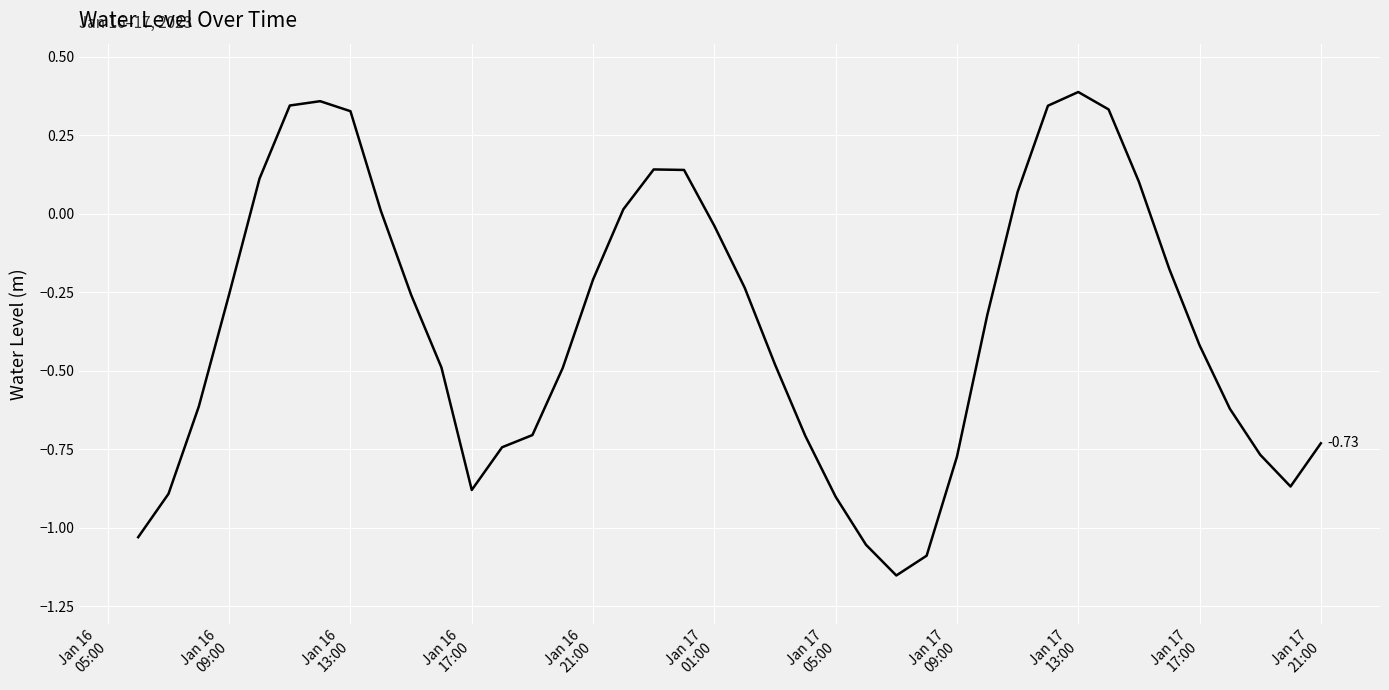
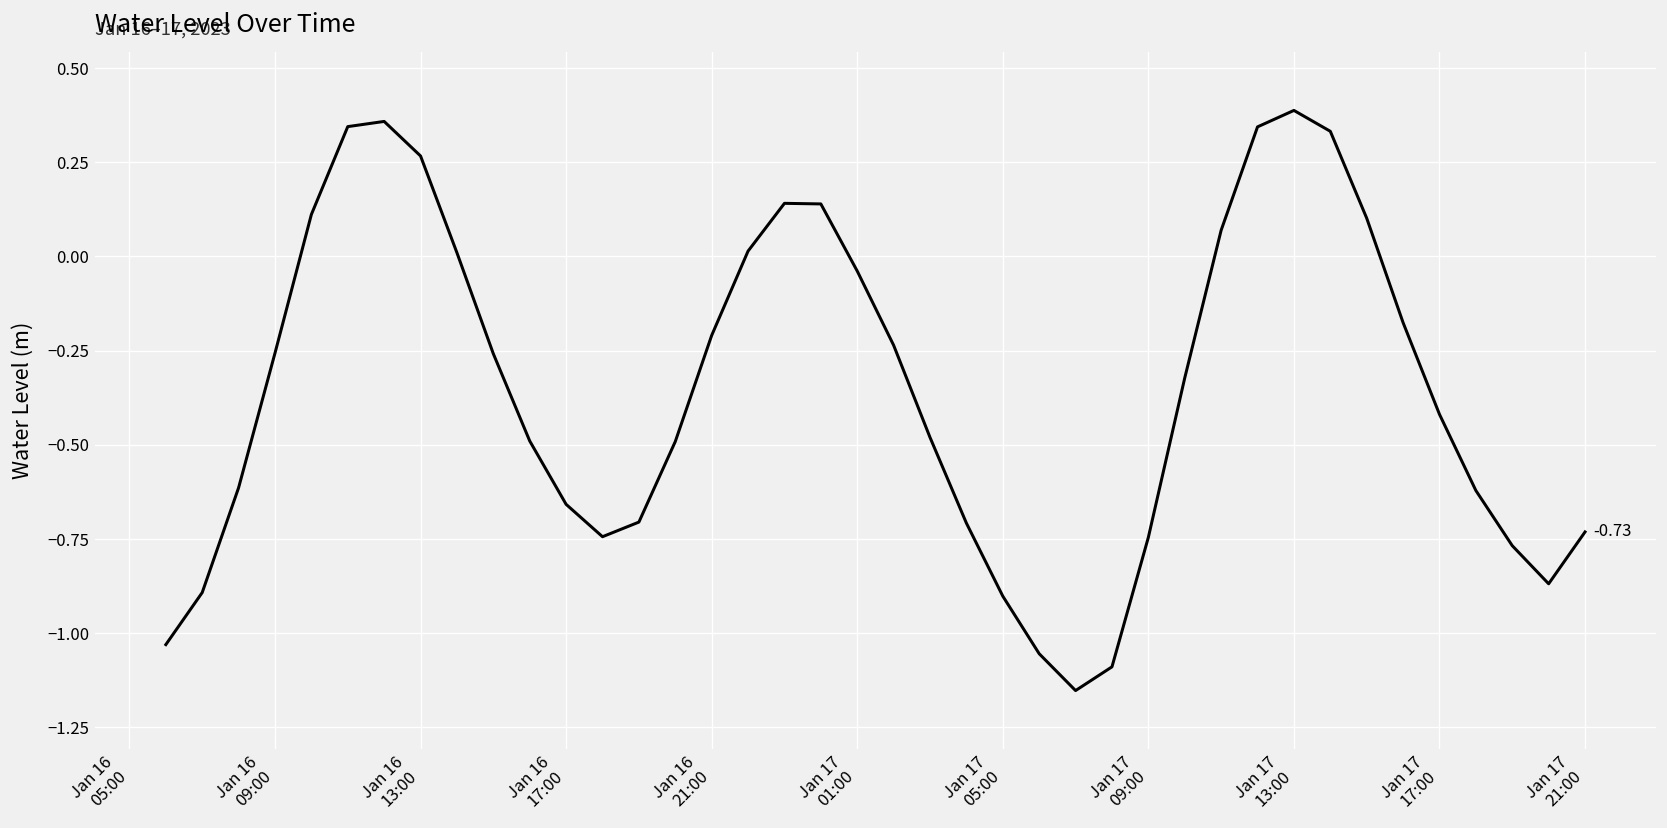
Jan 16 13:00: 0.33 -> 0.27
Jan 16 17:00: -0.88 -> -0.66
Jan 17 09:00: -0.77 -> -0.75
